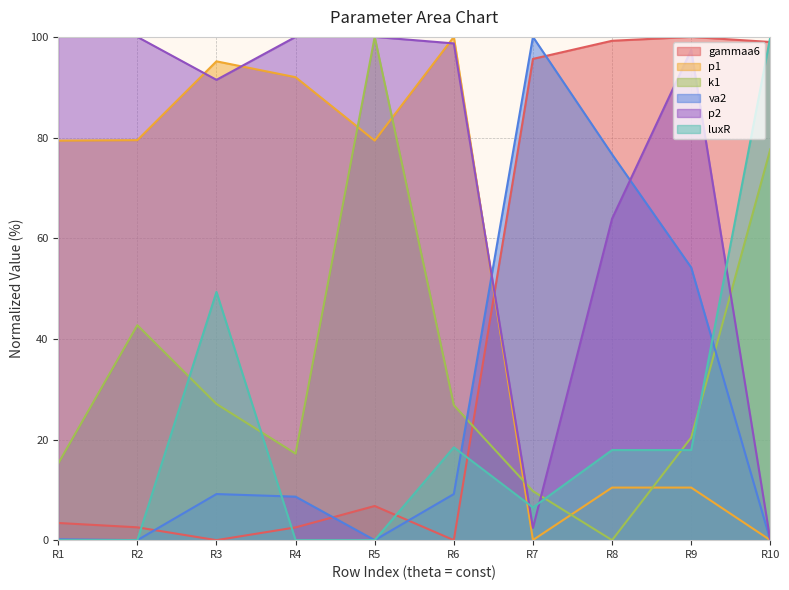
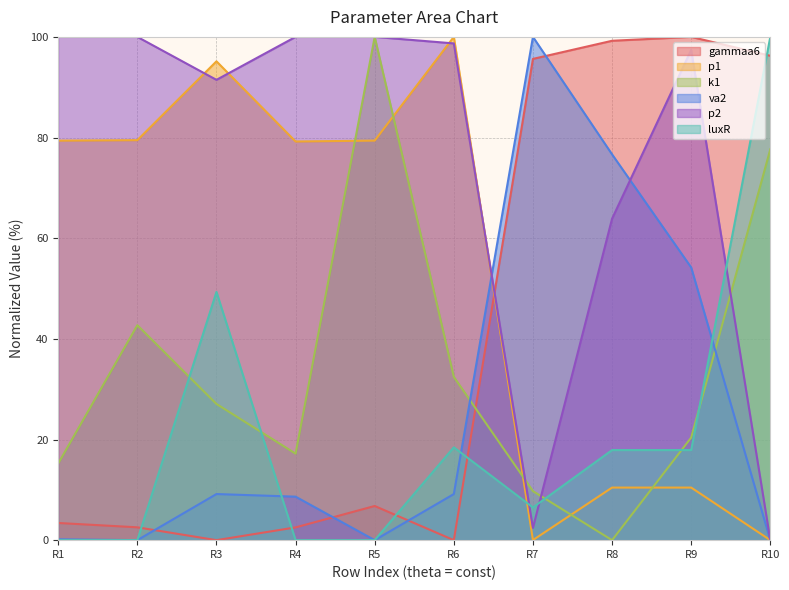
p1, R4: 92 -> 79
k1, R6: 27 -> 32
gammaa6, R10: 99 -> 96
